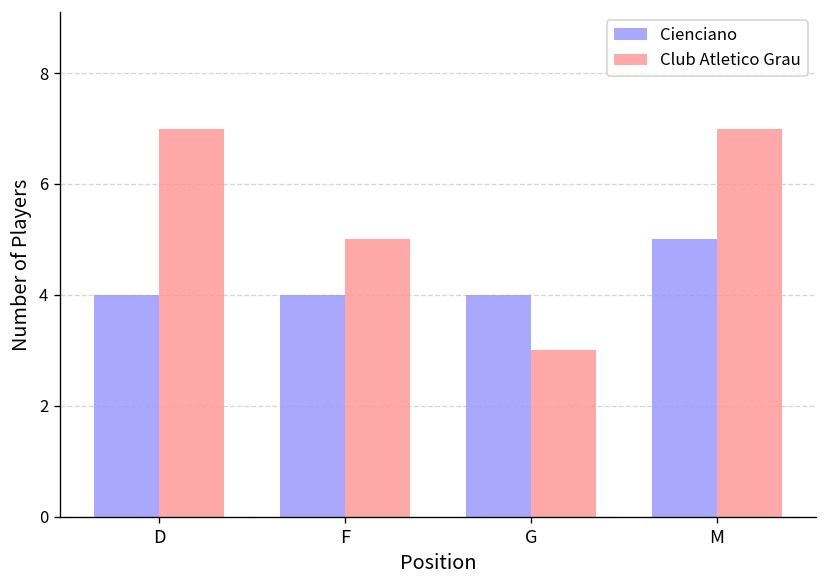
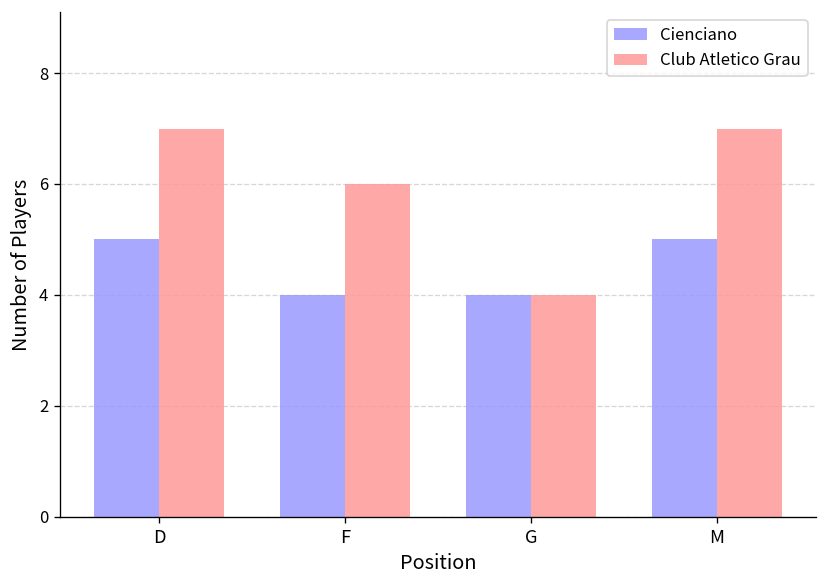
Cienciano, D: 4 -> 5
Club Atletico Grau, F: 5 -> 6
Club Atletico Grau, G: 3 -> 4
